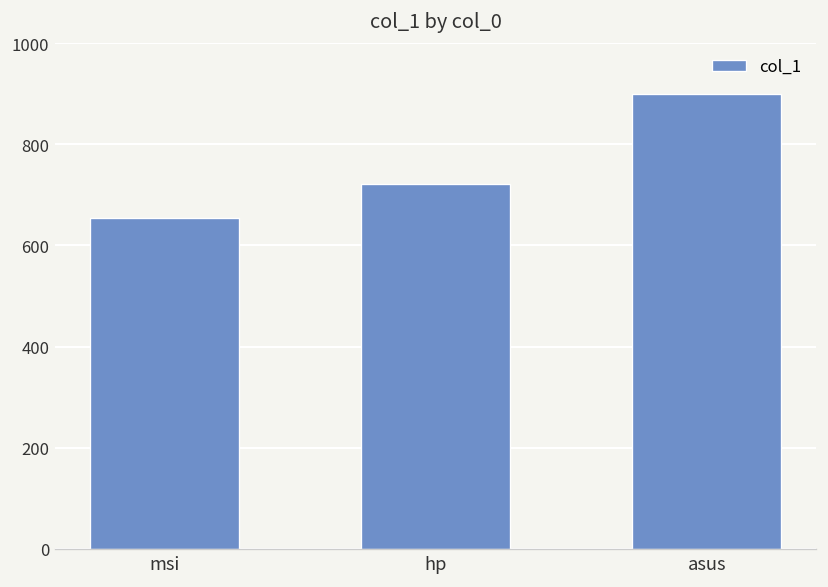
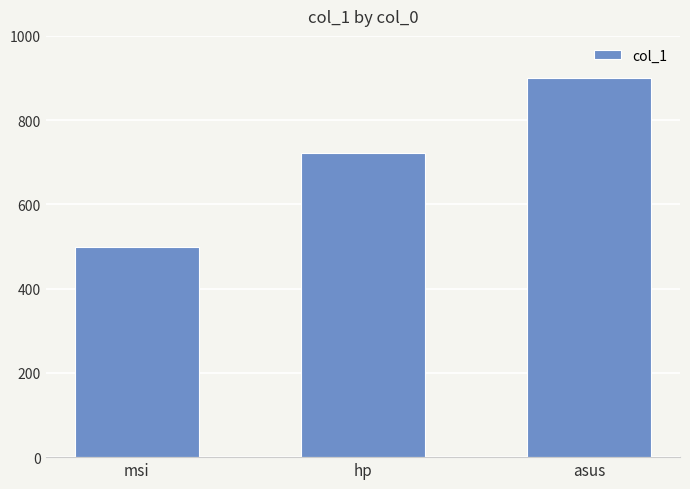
msi: 660 -> 500
